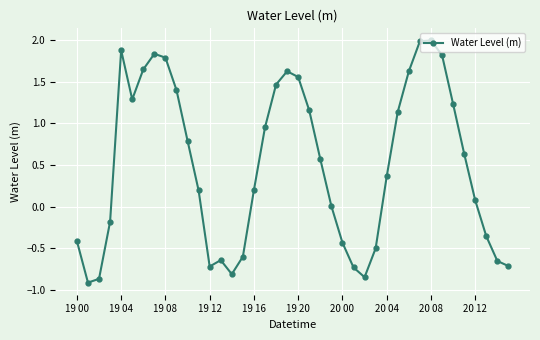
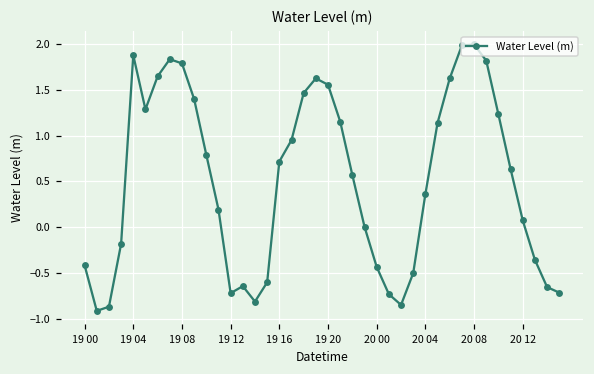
19 16: 0.2 -> 0.7
